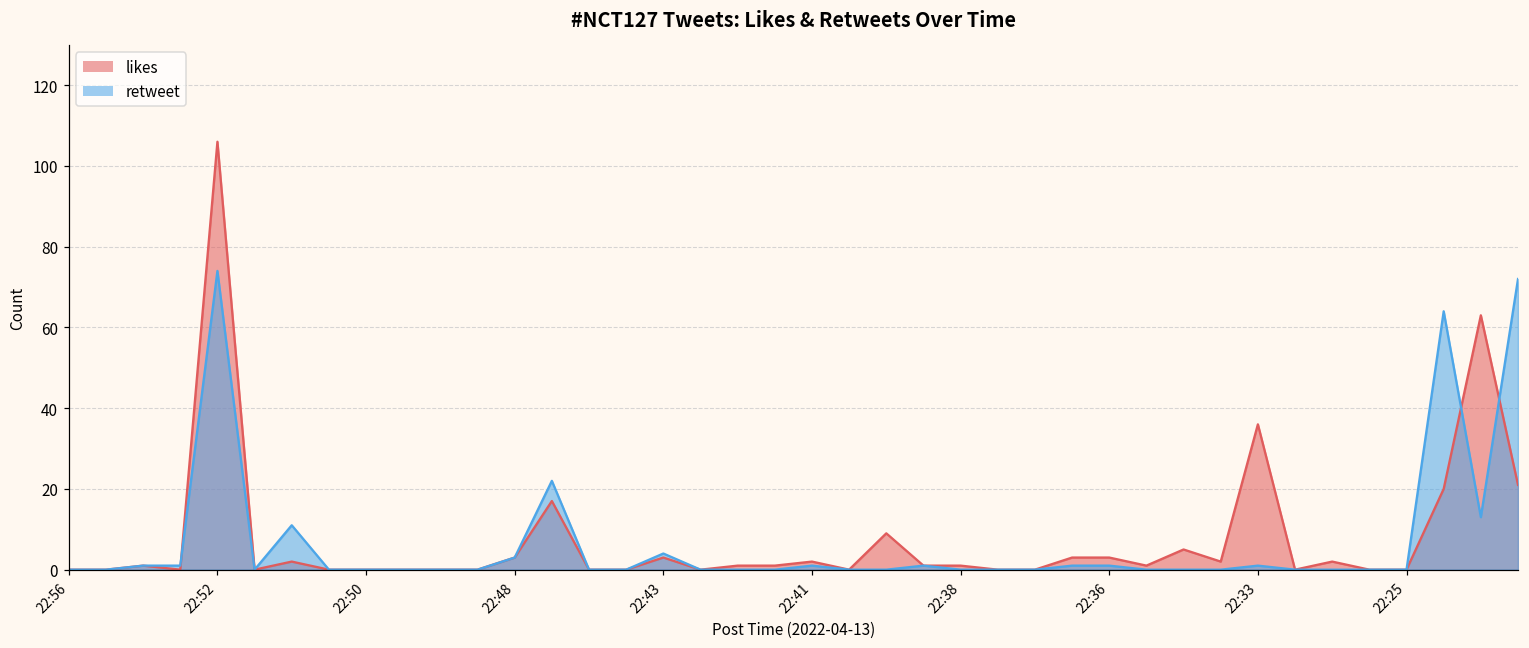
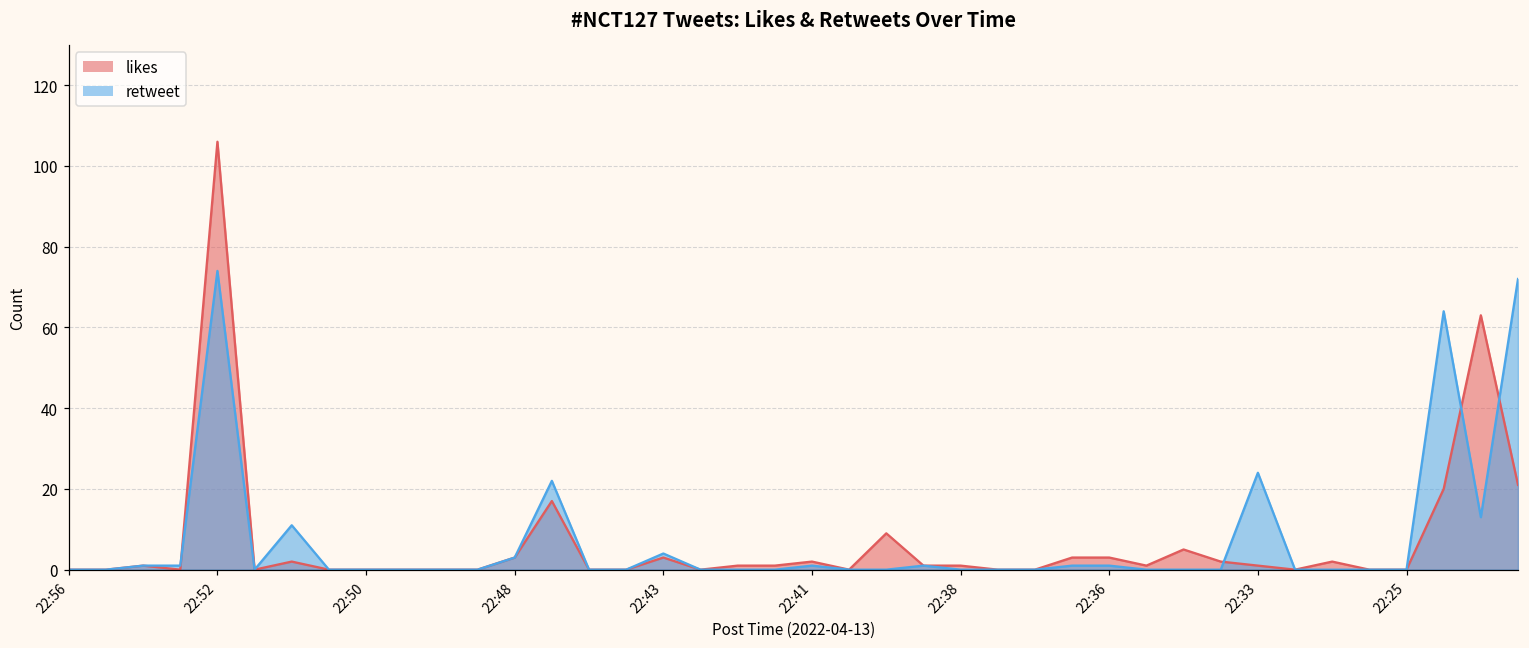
likes, 22:33: 36 -> 1
retweet, 22:33: 1 -> 24
